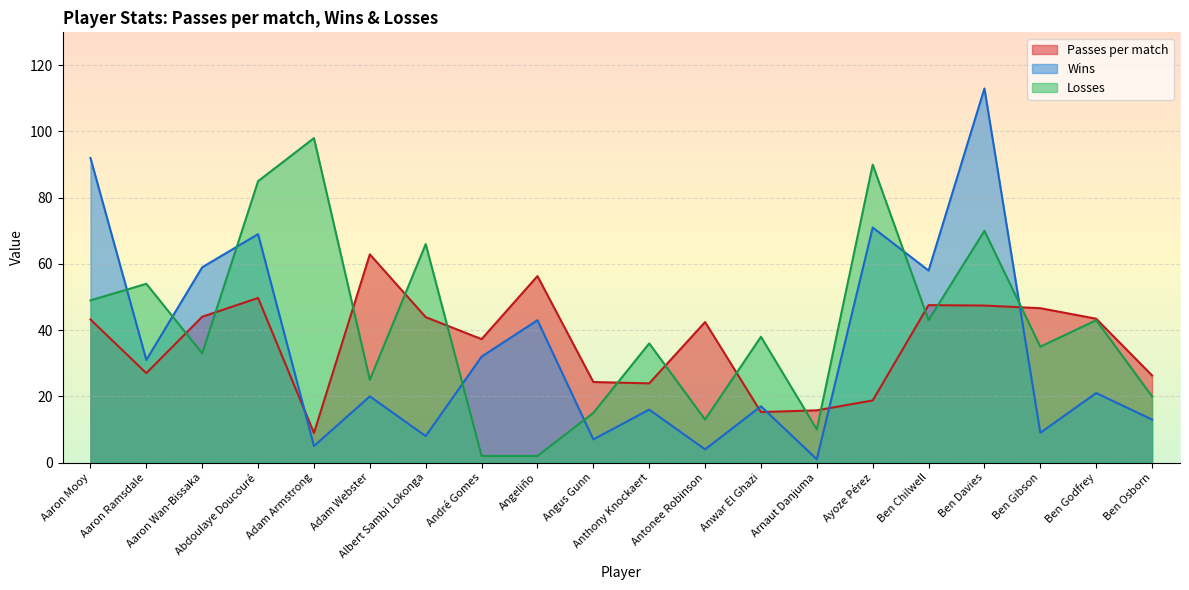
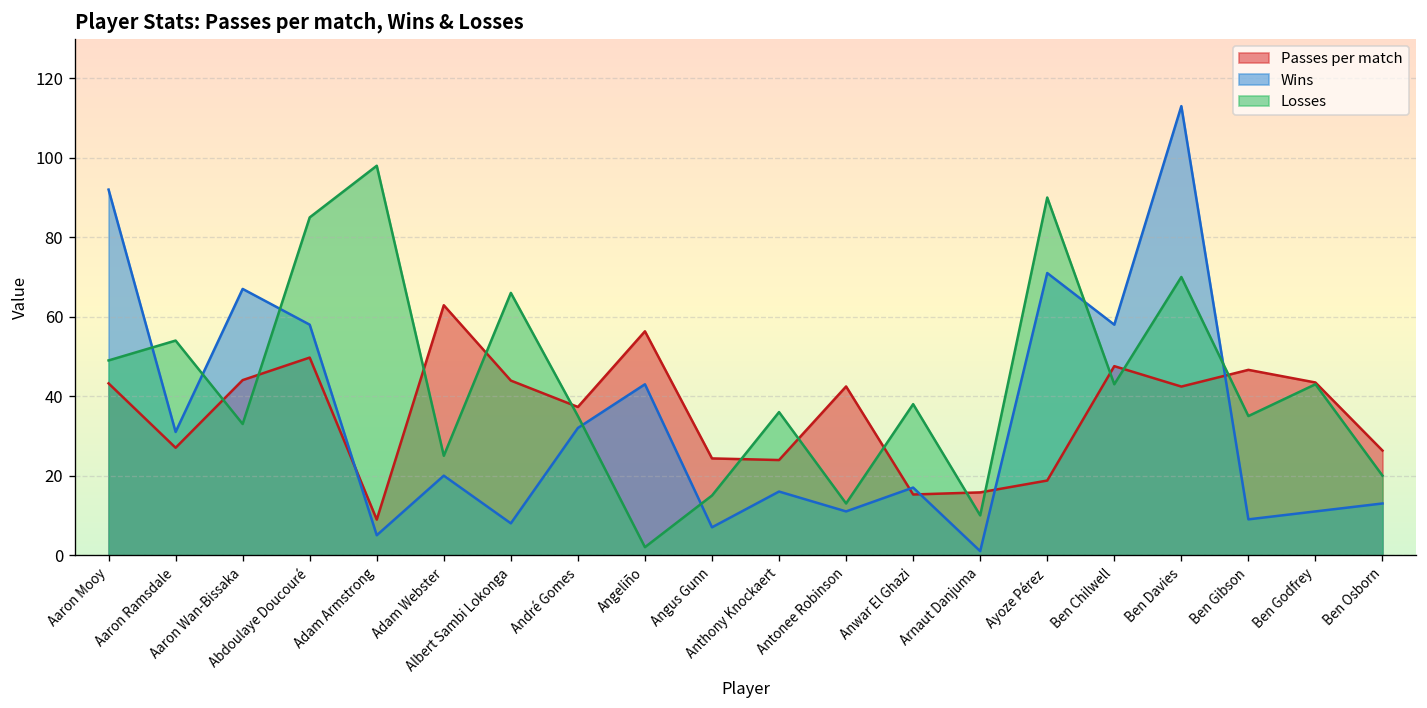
Wins, Aaron Wan-Bissaka: 59 -> 67
Wins, Abdoulaye Doucouré: 69 -> 58
Losses, André Gomes: 2 -> 35
Wins, Antonee Robinson: 4 -> 11
Passes per match, Ben Davies: 47 -> 42
Wins, Ben Godfrey: 21 -> 11
